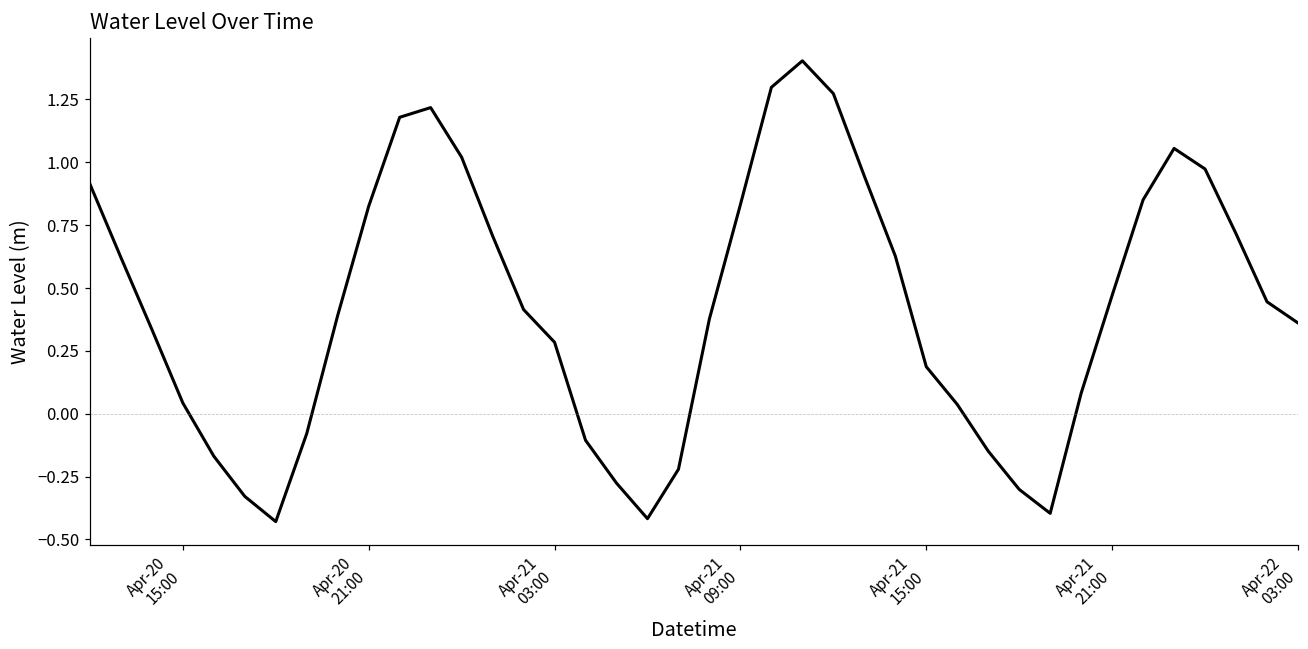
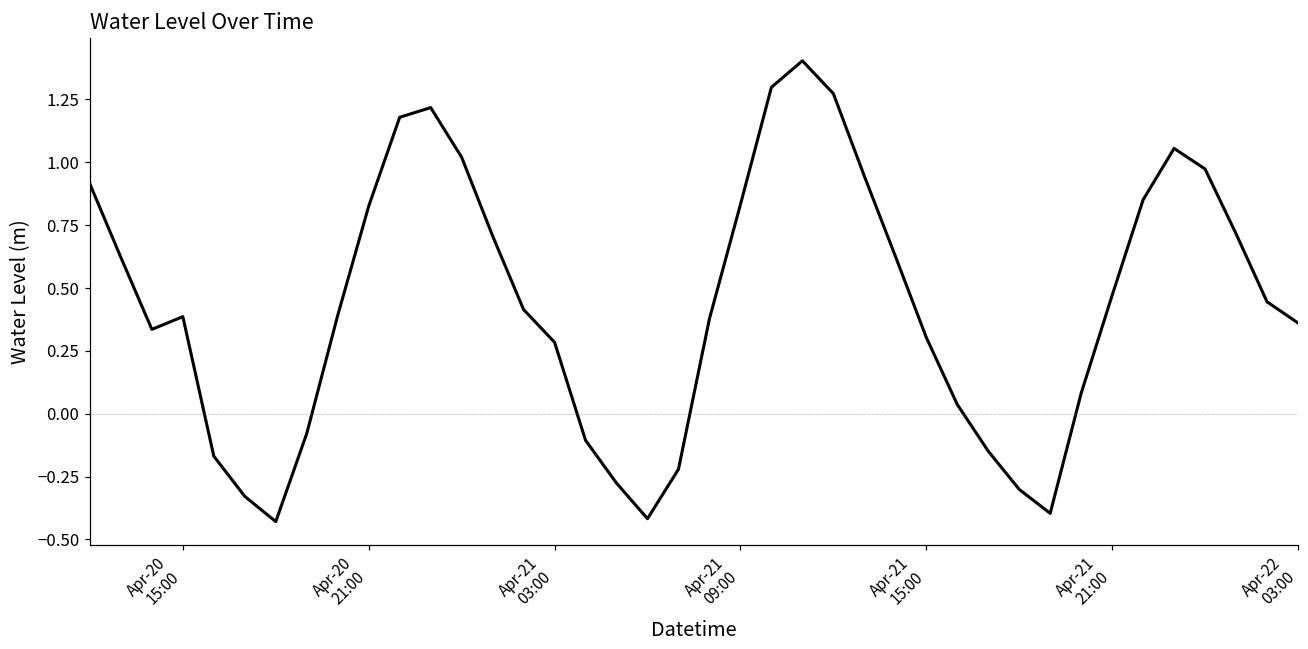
Apr-20 15:00: 0.04 -> 0.39
Apr-21 15:00: 0.19 -> 0.30
